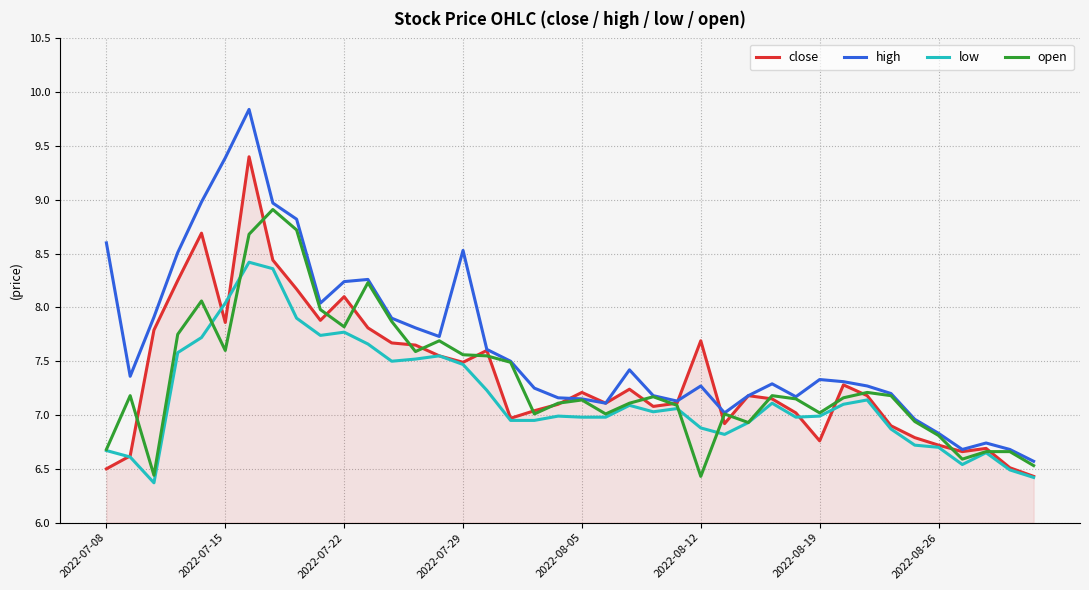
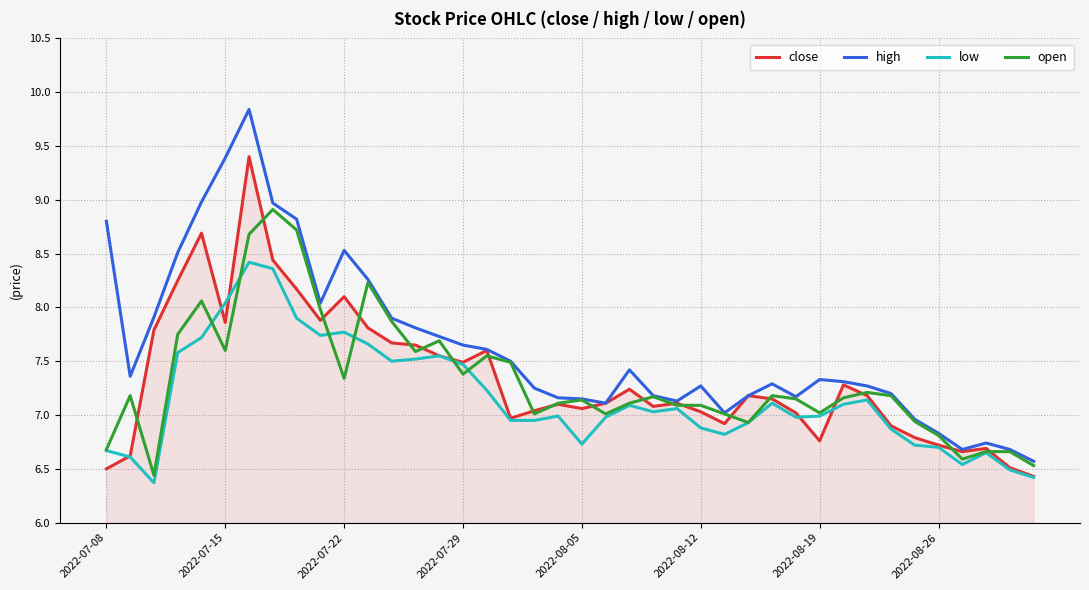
high, 2022-07-08: 8.6 -> 8.8
high, 2022-07-22: 8.24 -> 8.53
open, 2022-07-22: 7.82 -> 7.34
high, 2022-07-29: 8.53 -> 7.65
open, 2022-07-29: 7.56 -> 7.38
close, 2022-08-05: 7.21 -> 7.06
low, 2022-08-05: 6.98 -> 6.73
close, 2022-08-12: 7.69 -> 7.03
open, 2022-08-12: 6.43 -> 7.09
